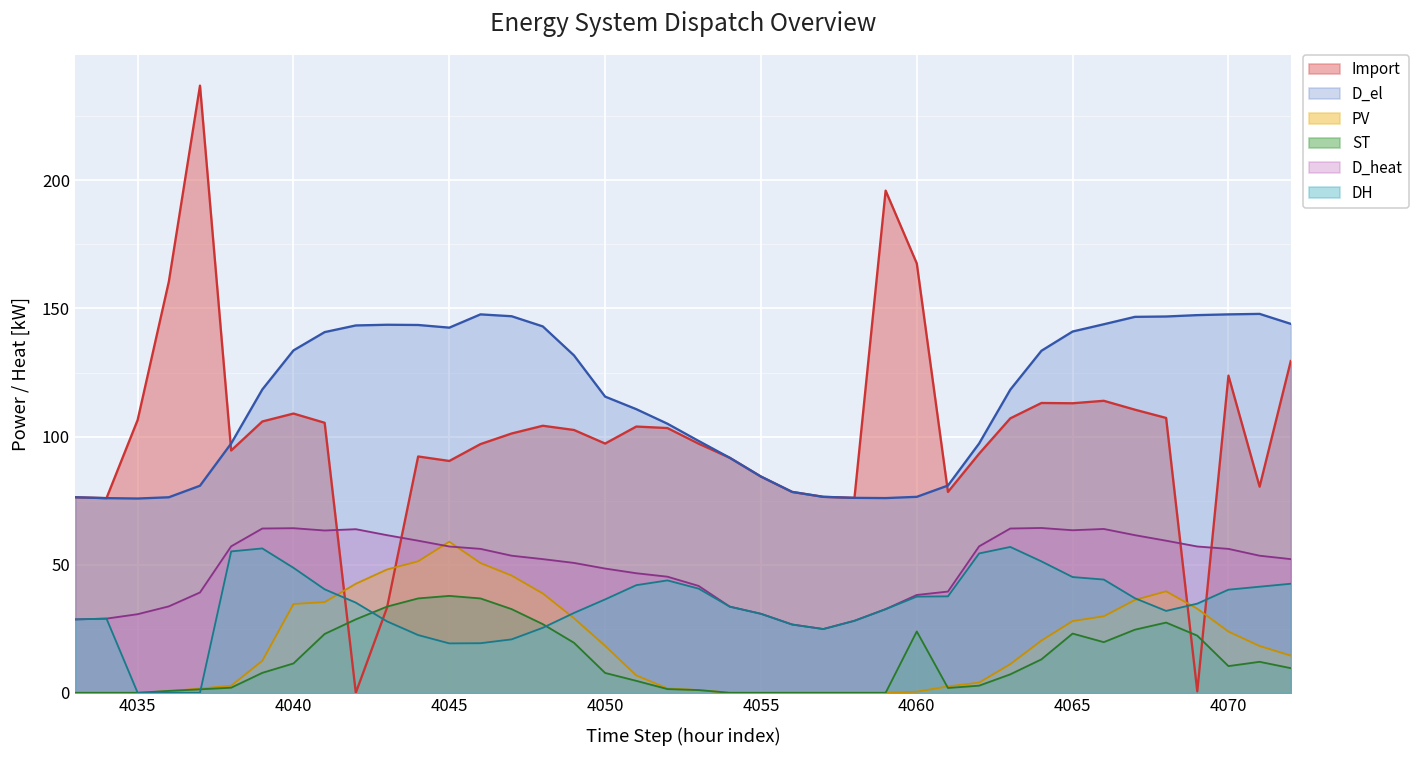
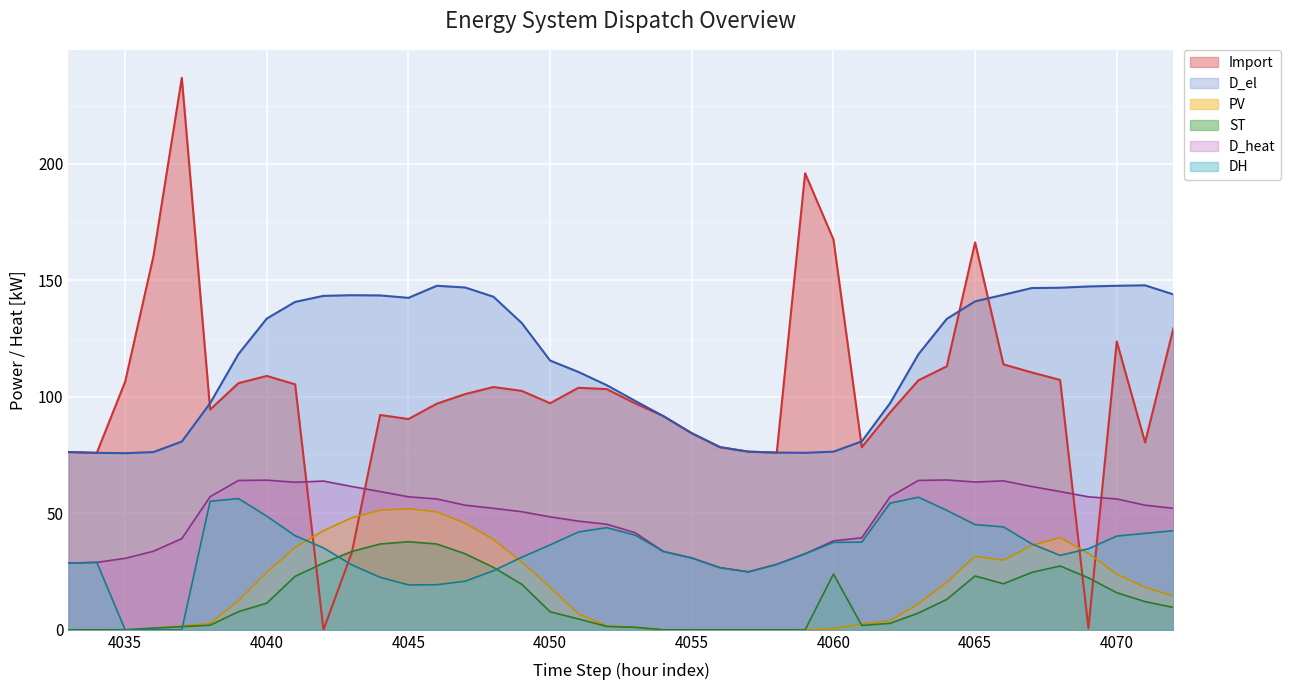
PV, 4040: 35 -> 25
PV, 4045: 59 -> 52
Import, 4065: 113 -> 166
PV, 4065: 28 -> 32
ST, 4070: 10 -> 16
